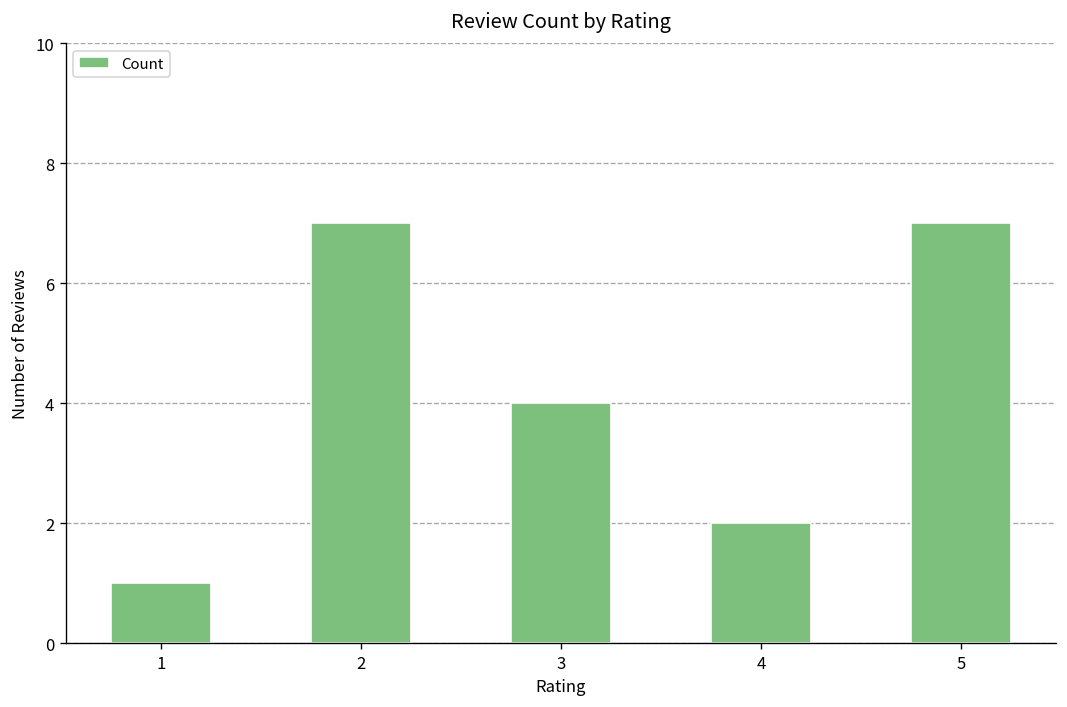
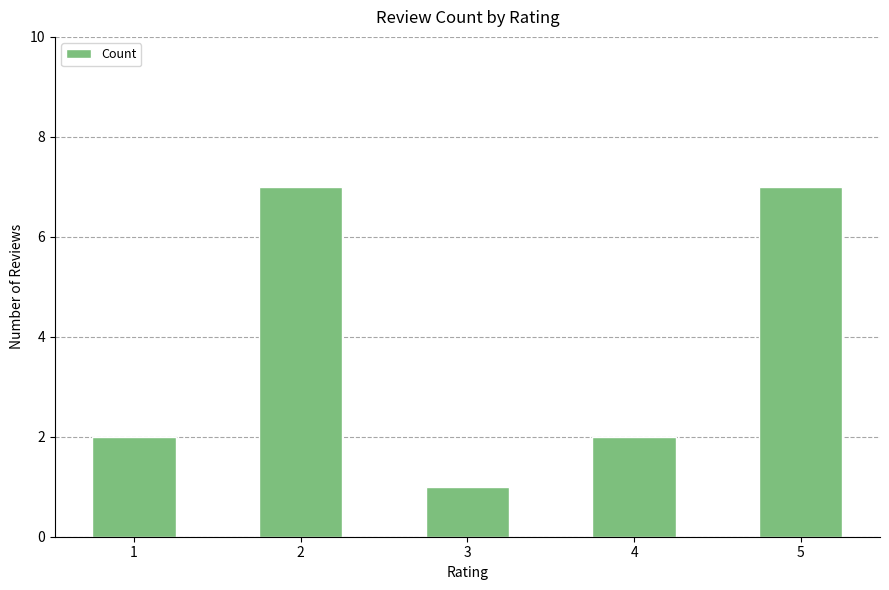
1: 1 -> 2
3: 4 -> 1
